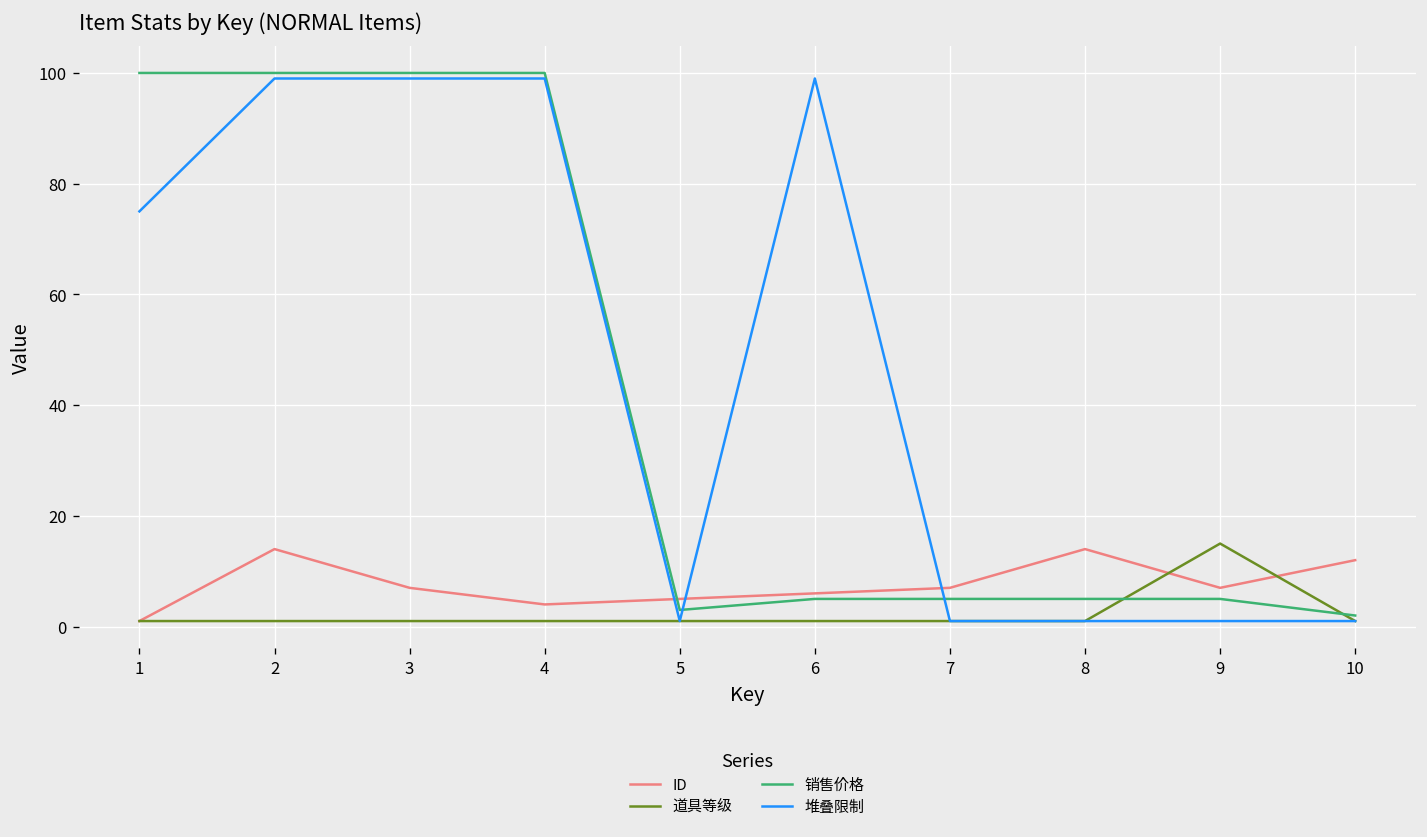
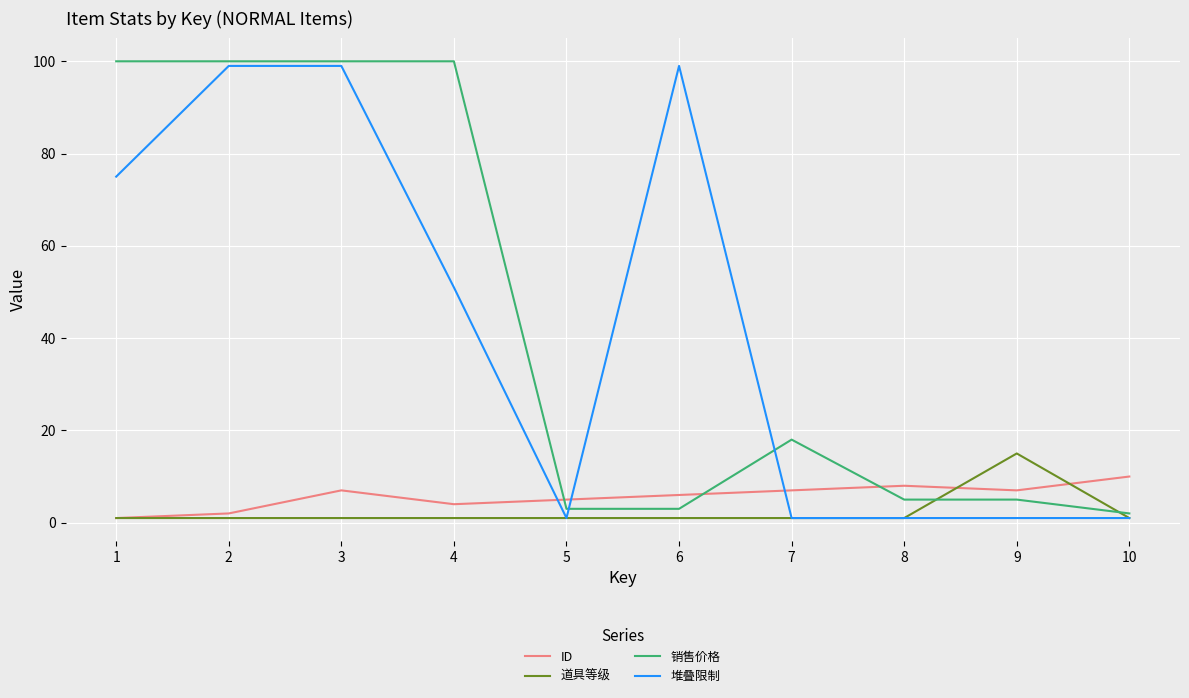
ID, 2: 14 -> 2
堆叠限制, 4: 99 -> 51
销售价格, 6: 5 -> 3
销售价格, 7: 5 -> 18
ID, 8: 14 -> 8
ID, 10: 12 -> 10
